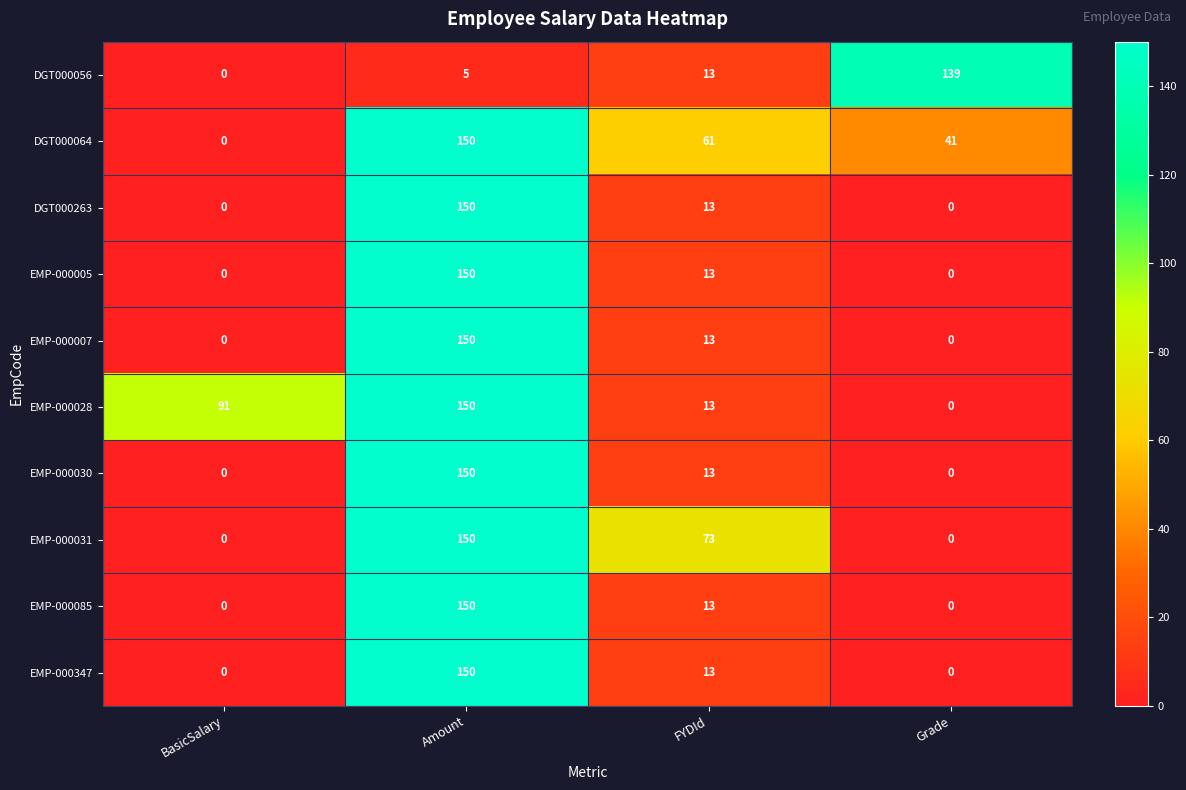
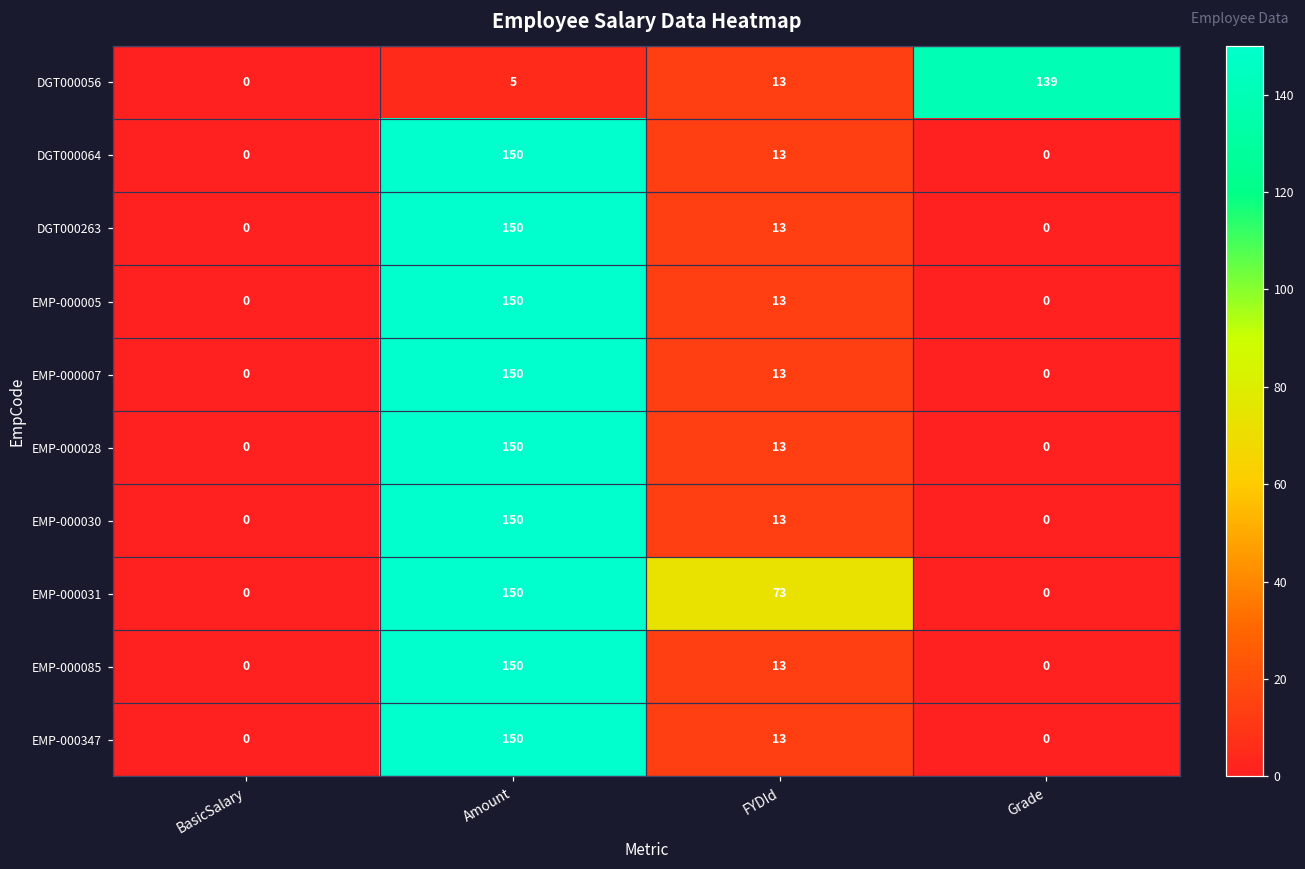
DGT000064, FYDId: 61 -> 13
DGT000064, Grade: 41 -> 0
EMP-000028, BasicSalary: 91 -> 0
